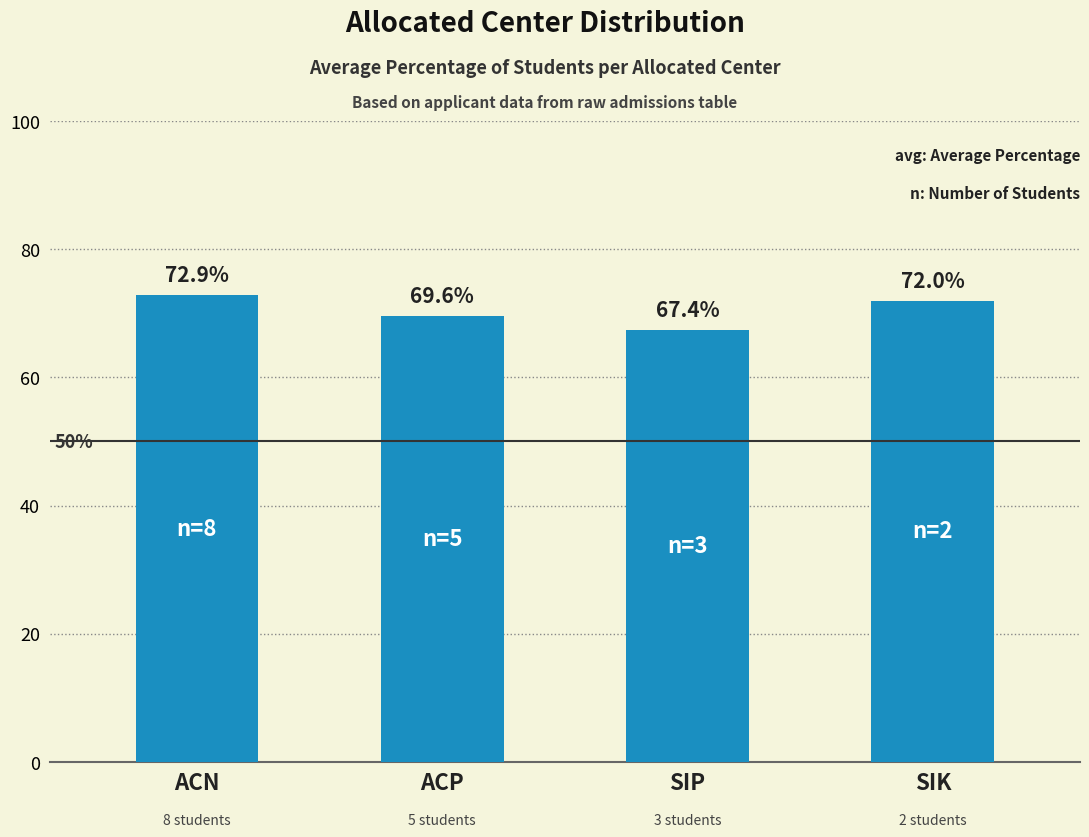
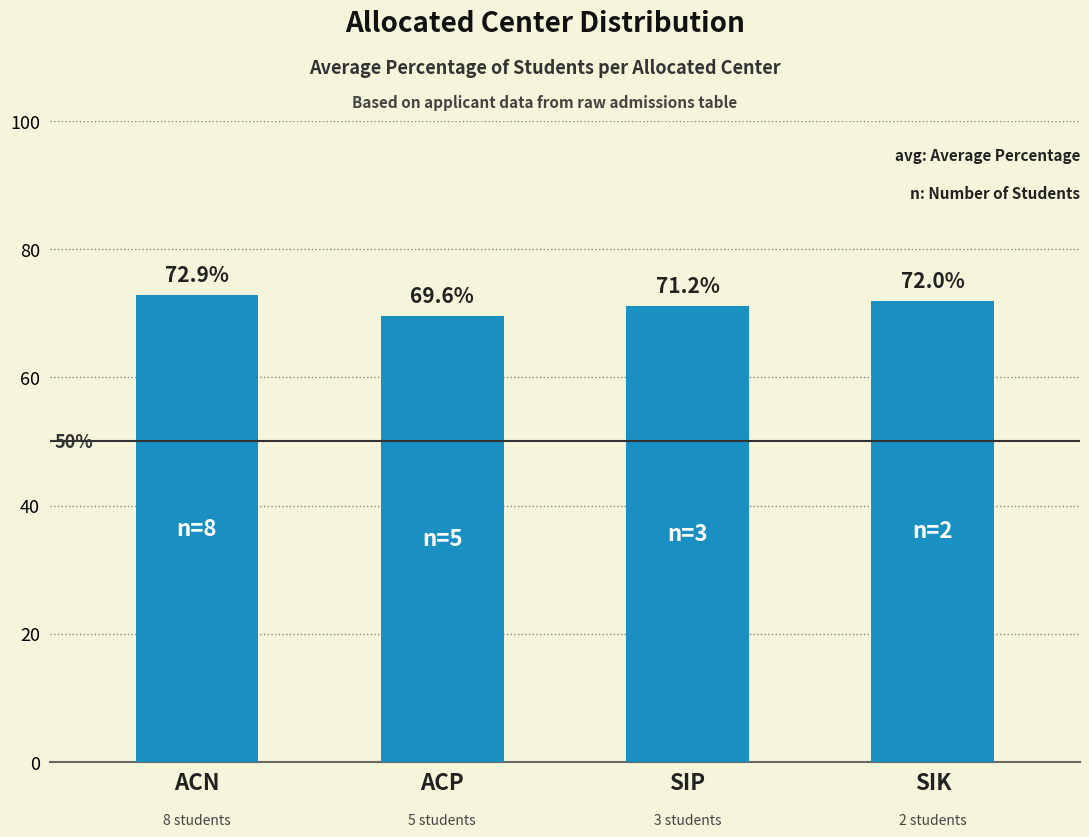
SIP: 67.4% -> 71.2%
